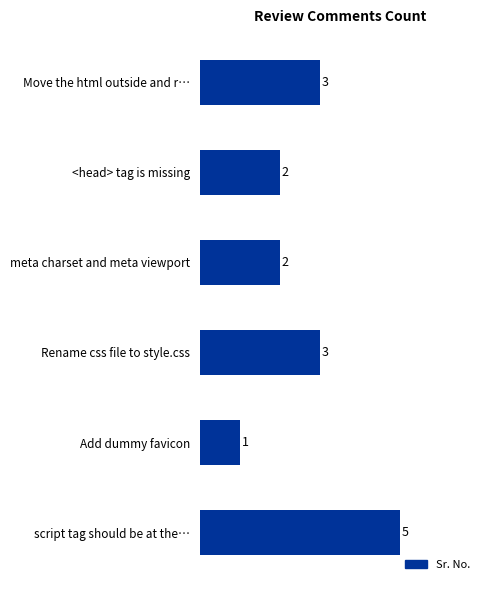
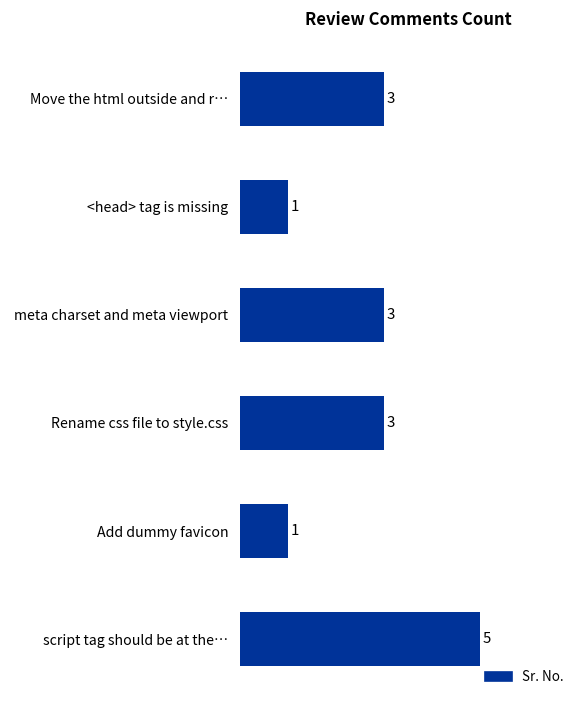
<head> tag is missing: 2 -> 1
meta charset and meta viewport: 2 -> 3
